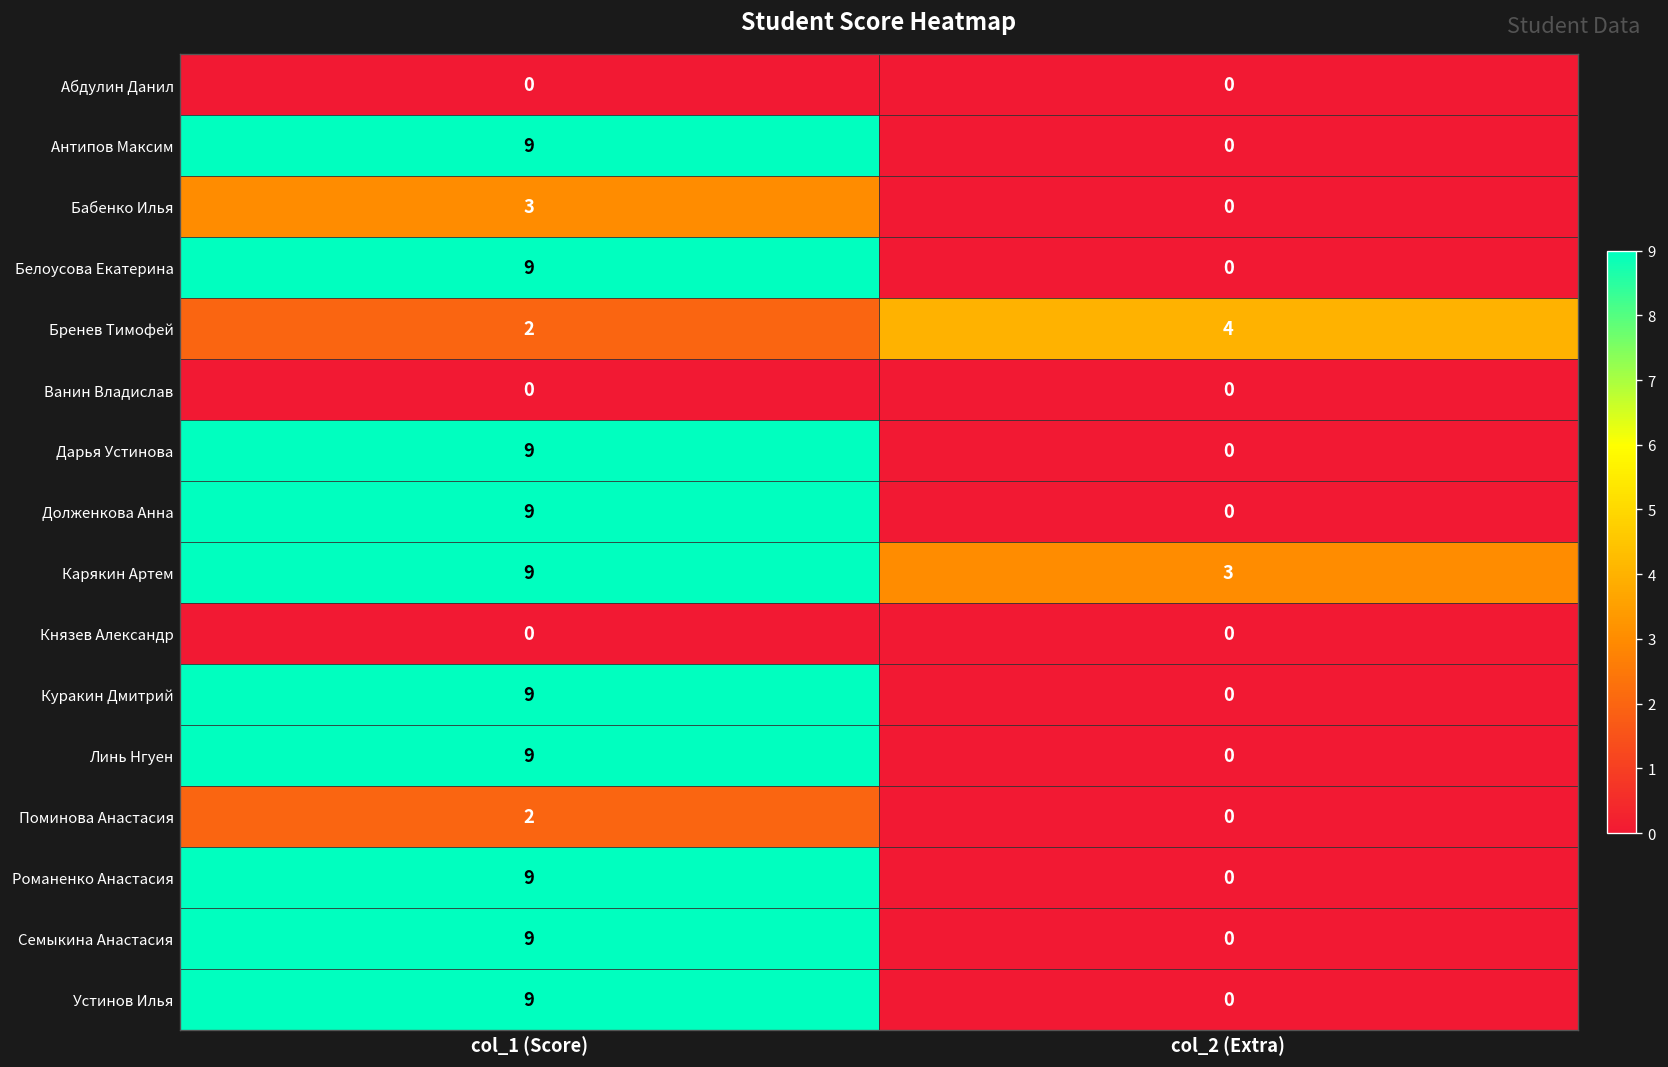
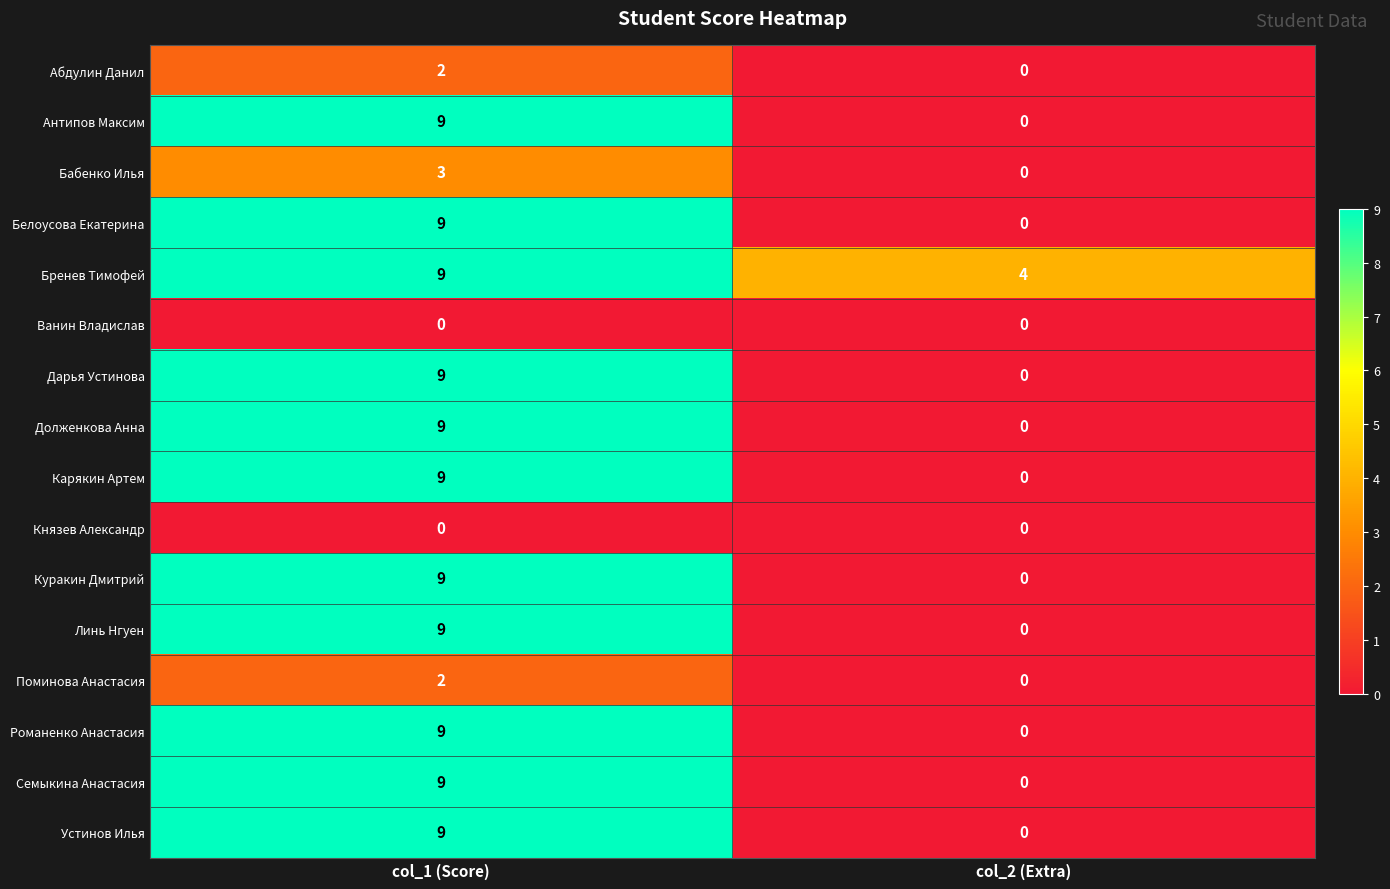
Абдулин Данил, col_1 (Score): 0 -> 2
Бренев Тимофей, col_1 (Score): 2 -> 9
Карякин Артем, col_2 (Extra): 3 -> 0
